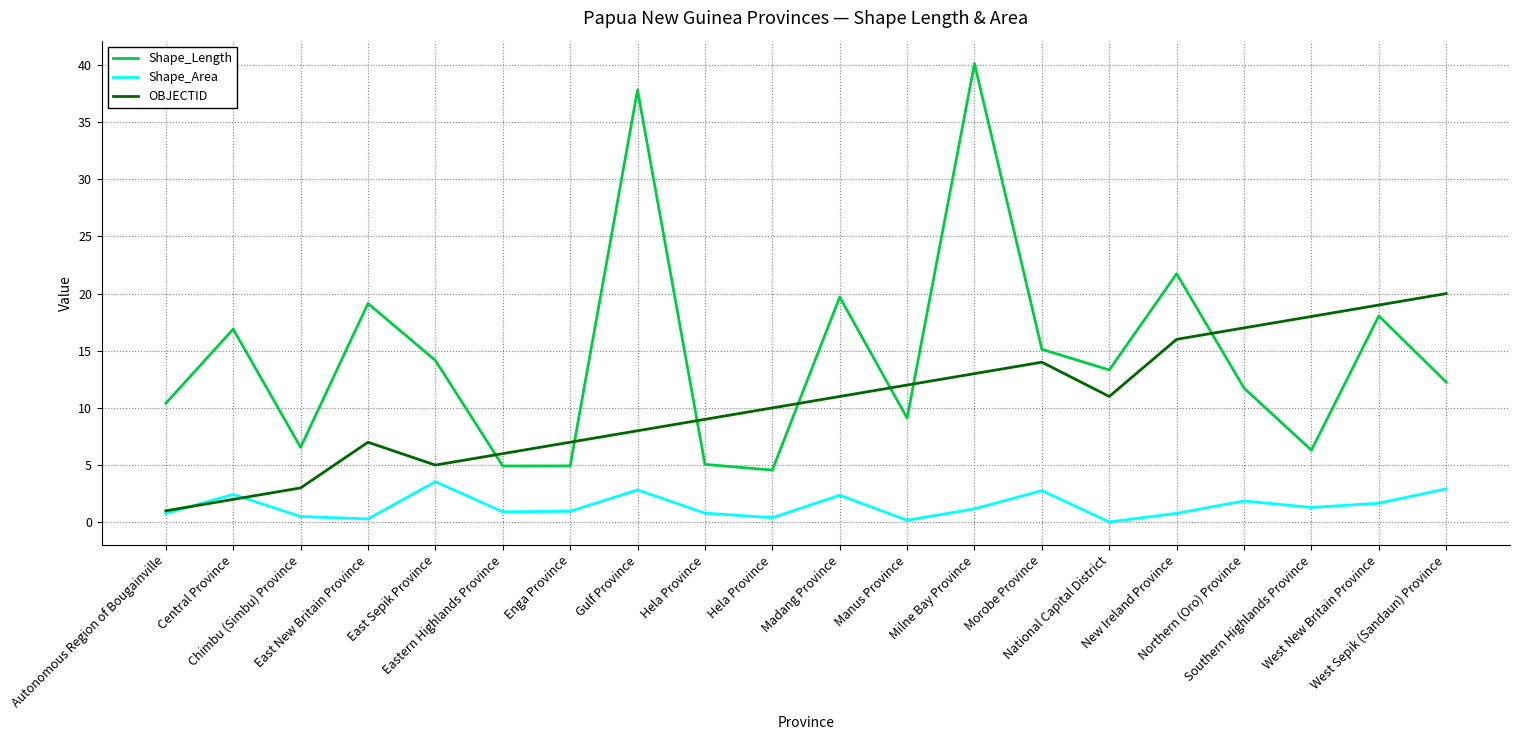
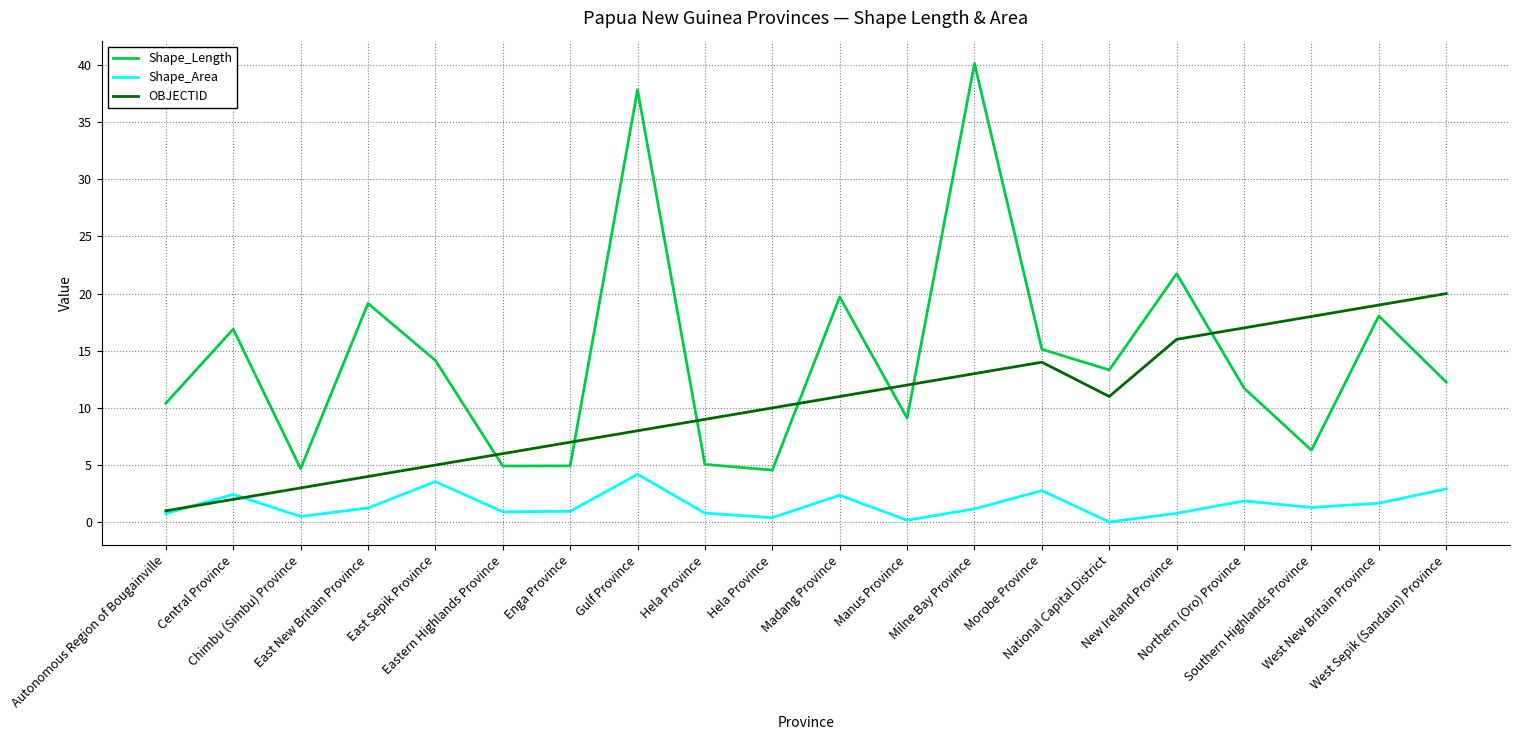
Shape_Length, Chimbu (Simbu) Province: 6.5 -> 4.7
Shape_Area, East New Britain Province: 0.3 -> 1.2
OBJECTID, East New Britain Province: 7 -> 4
Shape_Area, Gulf Province: 2.8 -> 4.2
